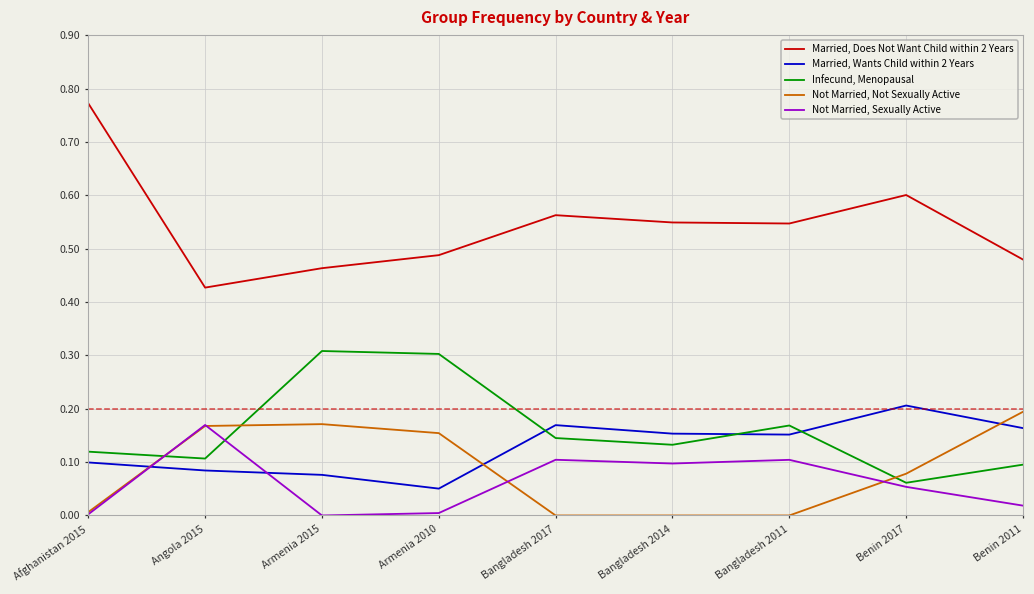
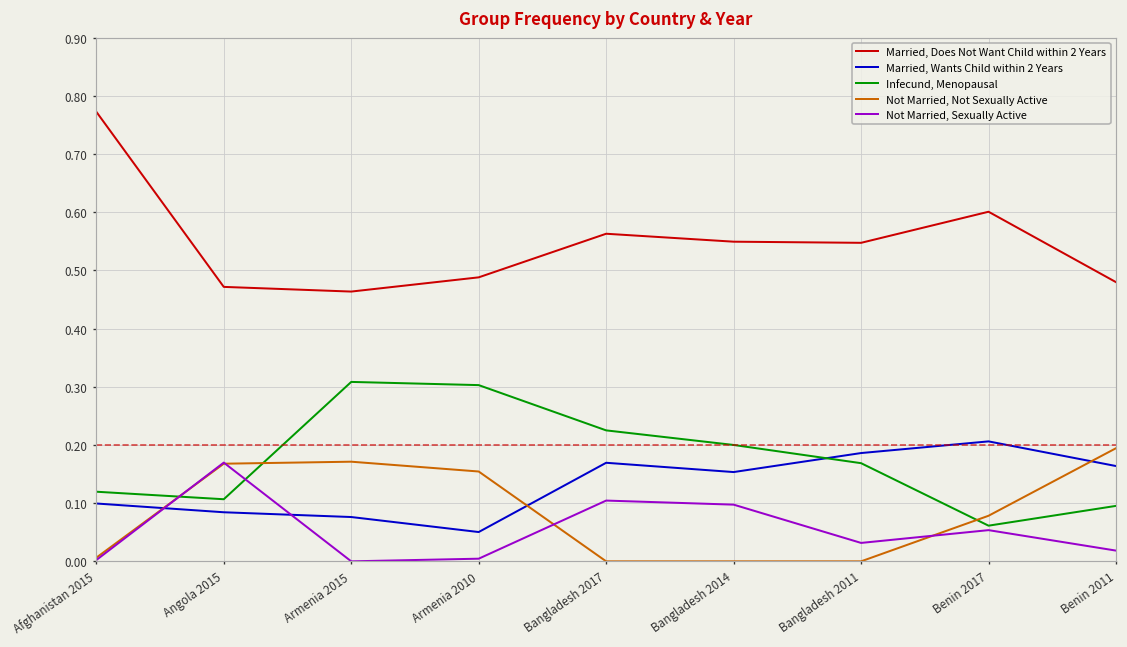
Married, Does Not Want Child within 2 Years, Angola 2015: 0.43 -> 0.47
Infecund, Menopausal, Bangladesh 2017: 0.15 -> 0.23
Infecund, Menopausal, Bangladesh 2014: 0.13 -> 0.20
Married, Wants Child within 2 Years, Bangladesh 2011: 0.15 -> 0.19
Not Married, Sexually Active, Bangladesh 2011: 0.10 -> 0.03
